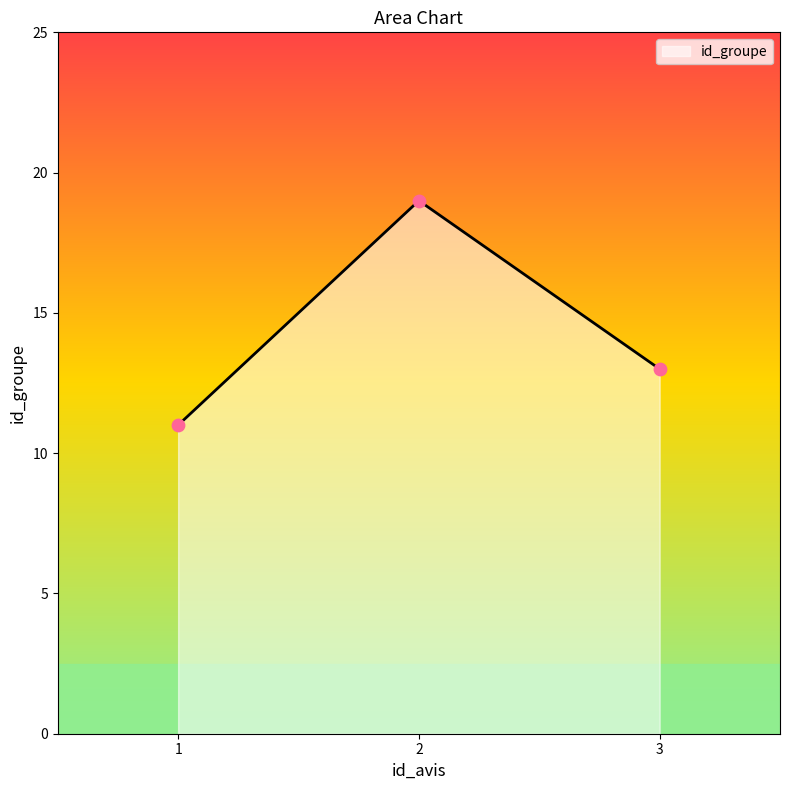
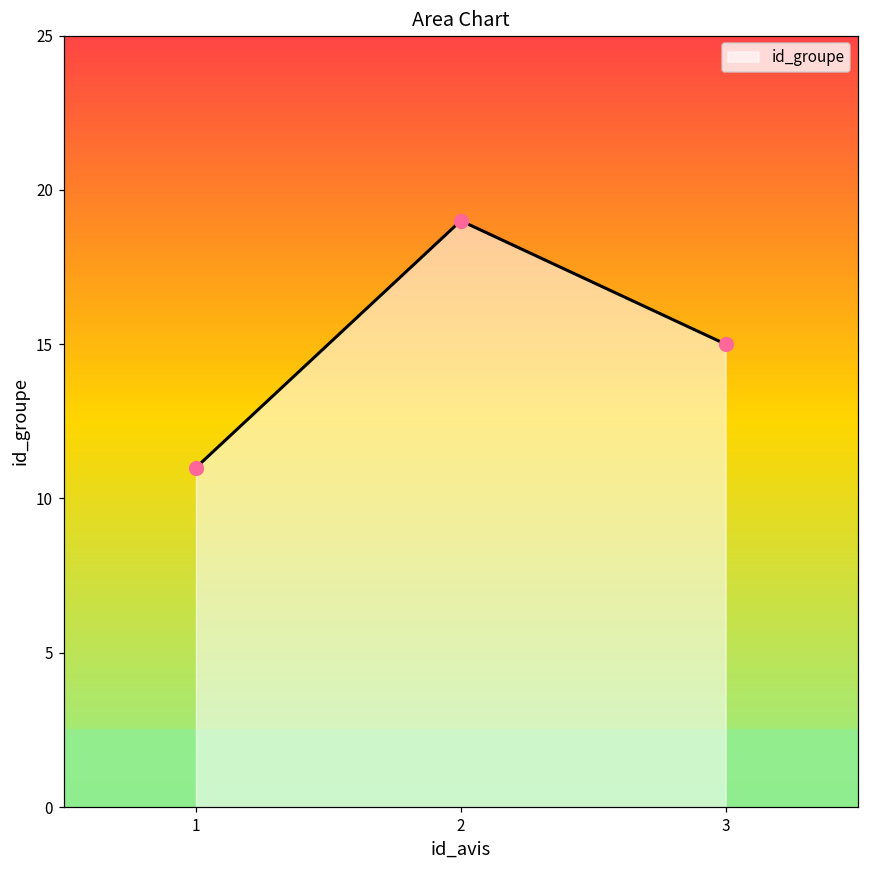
3: 13 -> 15
